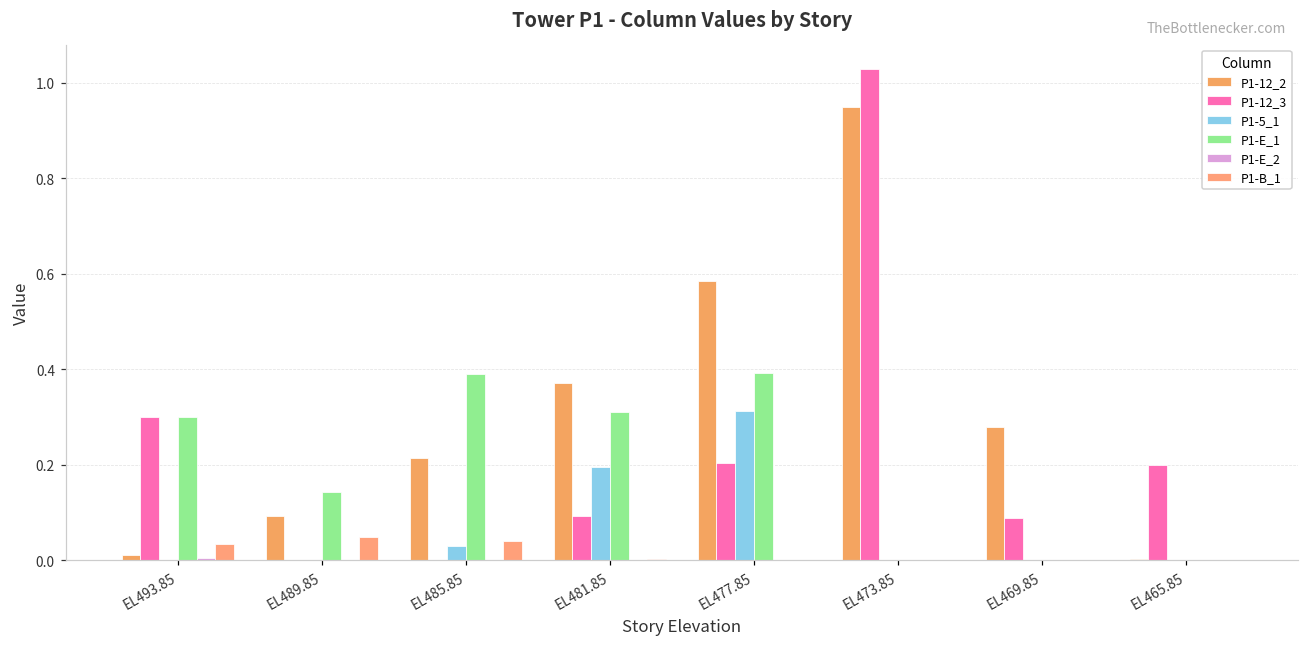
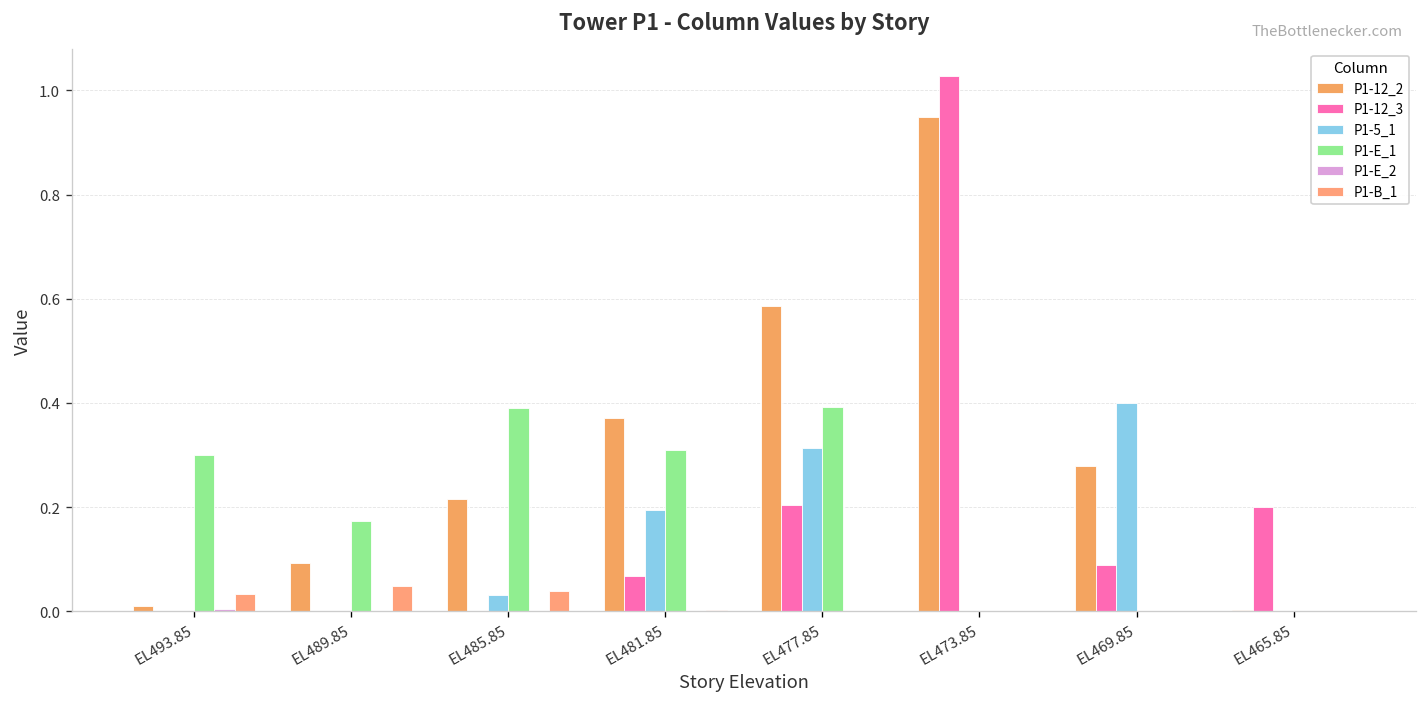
P1-12_3, EL493.85: 0.3 -> 0.0
P1-E_1, EL489.85: 0.14 -> 0.17
P1-12_3, EL481.85: 0.09 -> 0.07
P1-5_1, EL469.85: 0.0 -> 0.4
